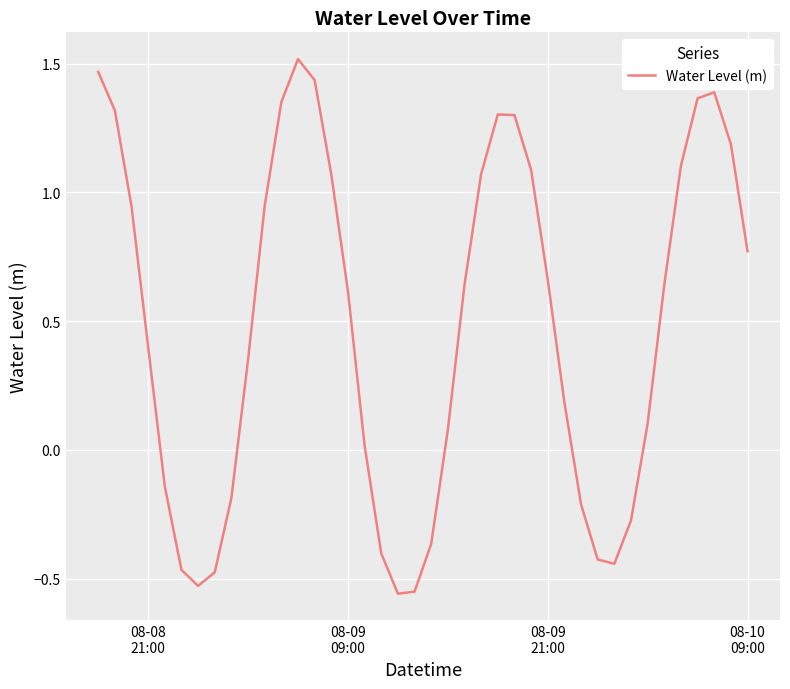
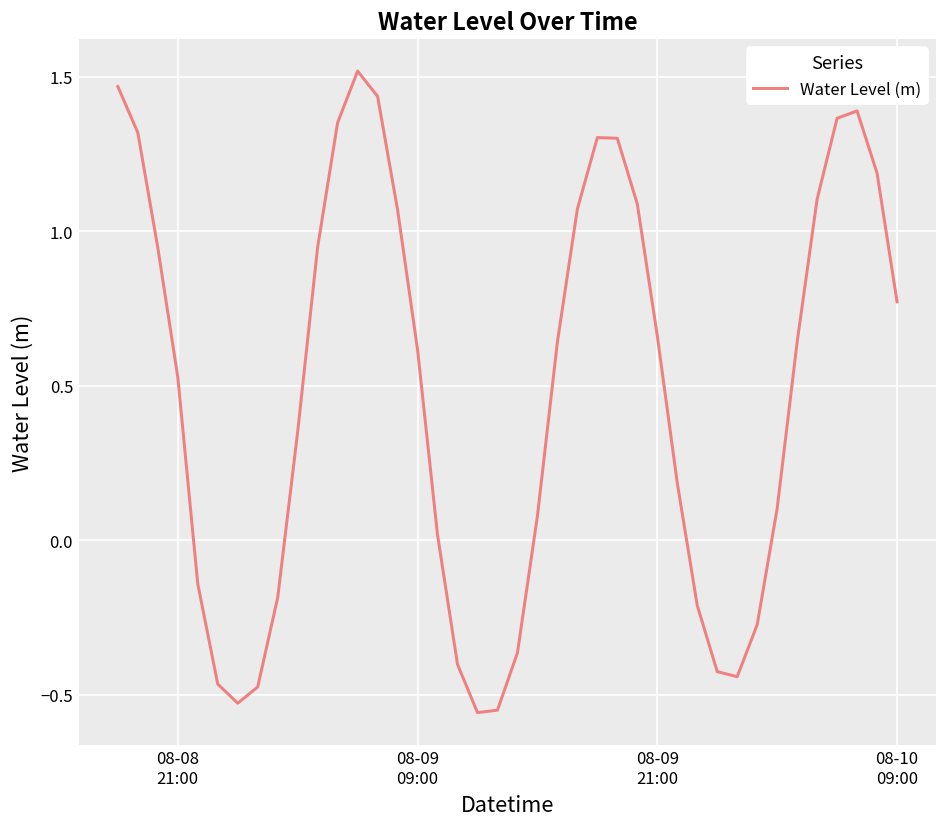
08-08 21:00: 0.40 -> 0.53
